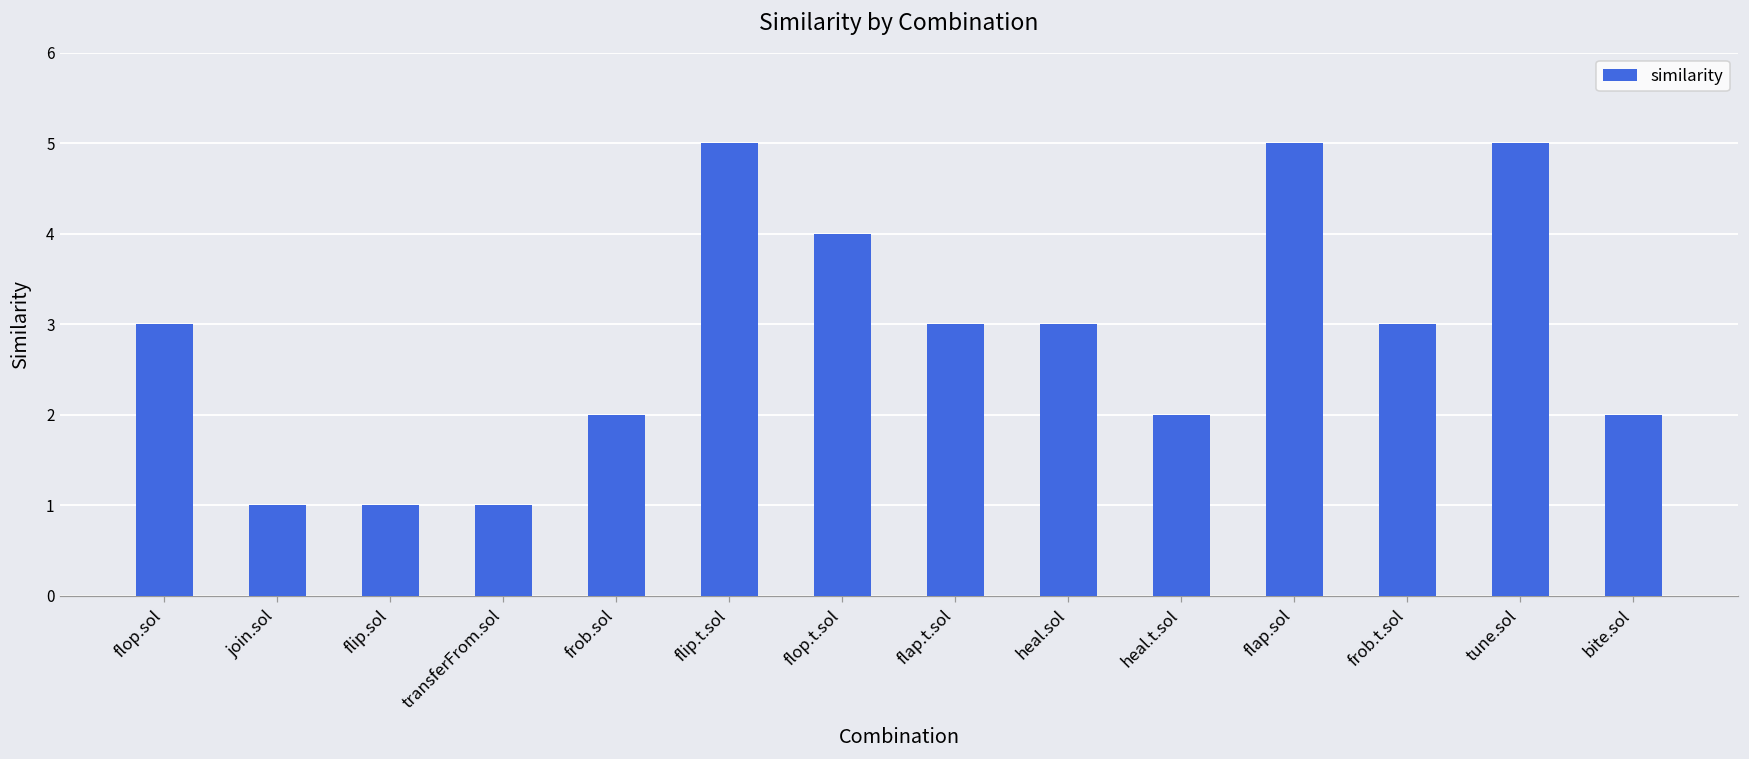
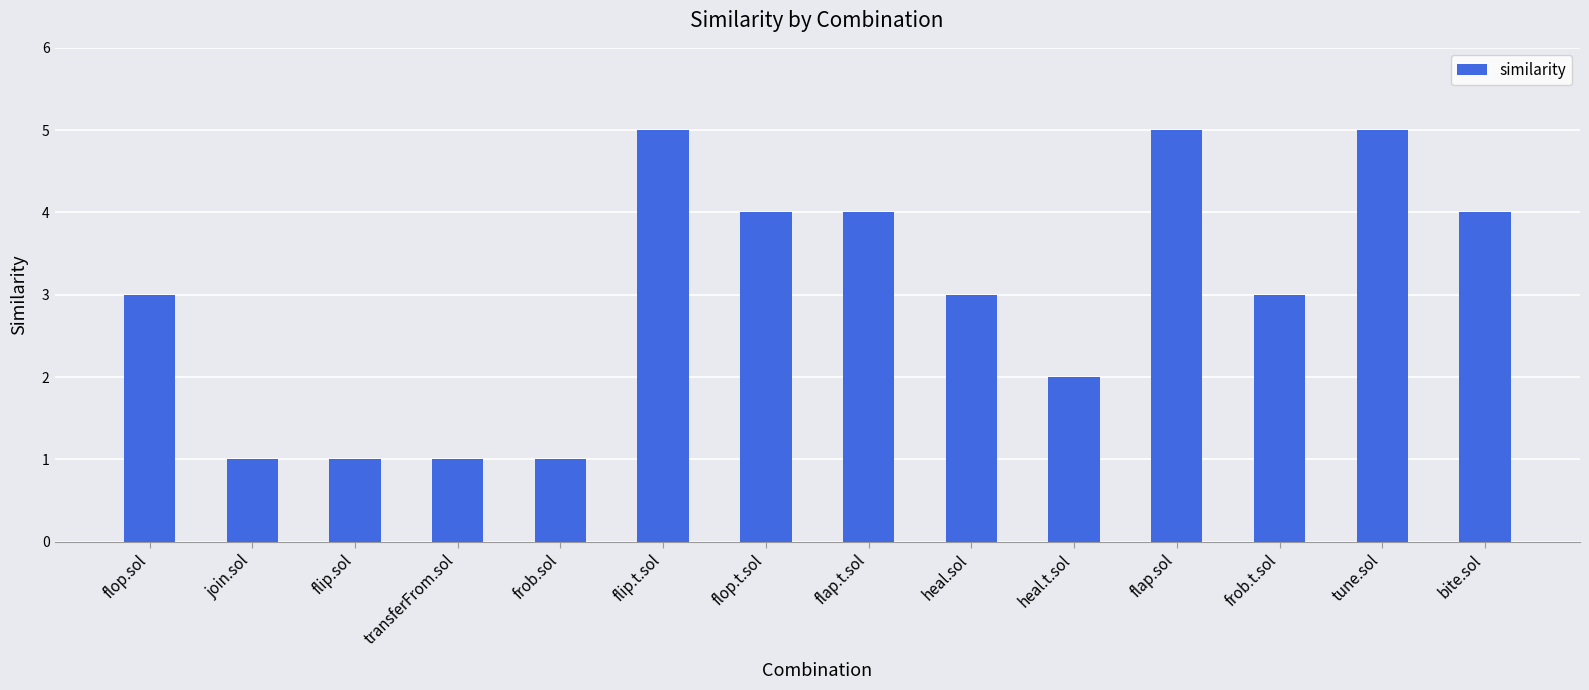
frob.sol: 2 -> 1
flap.t.sol: 3 -> 4
bite.sol: 2 -> 4
